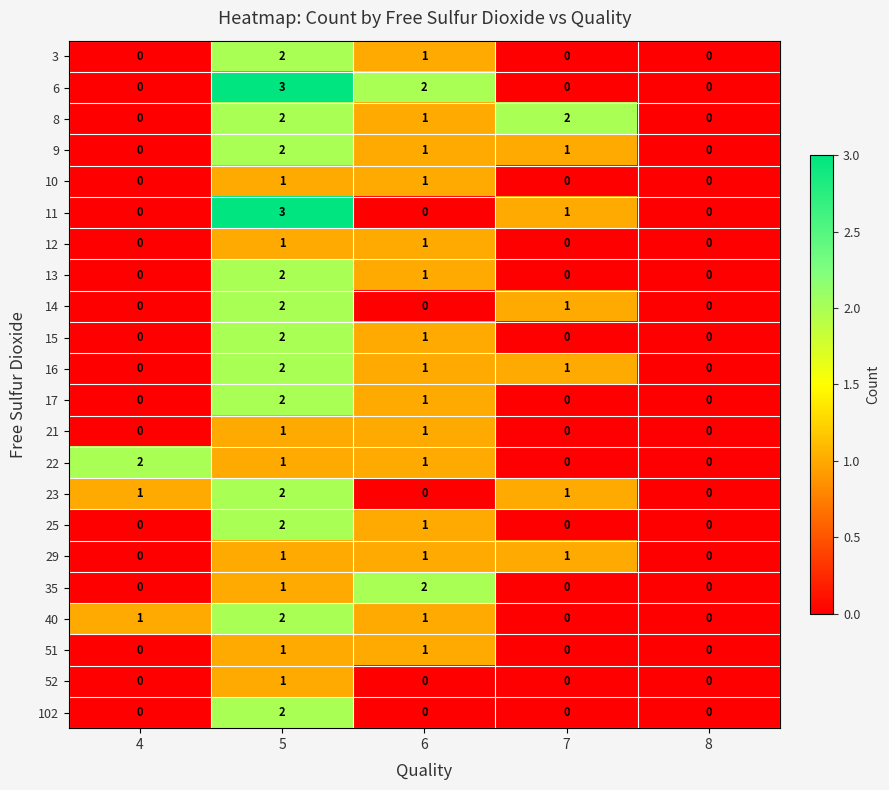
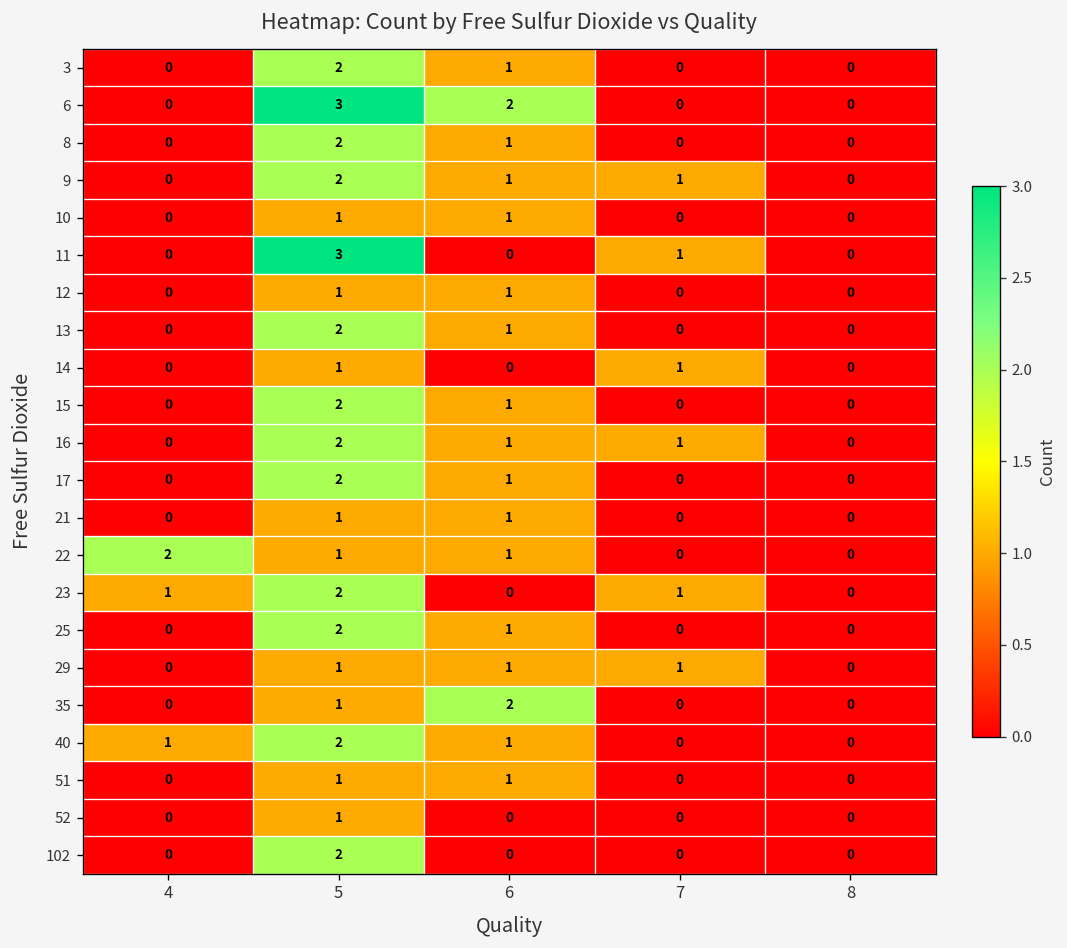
8, 7: 2 -> 0
14, 5: 2 -> 1
